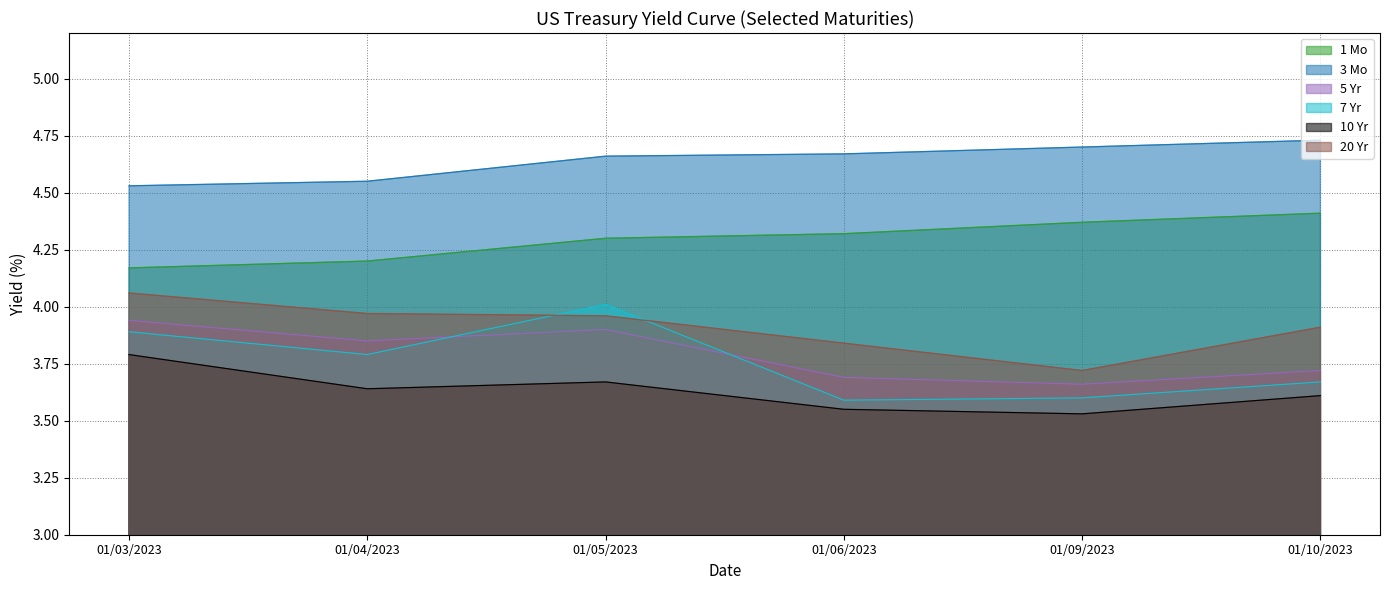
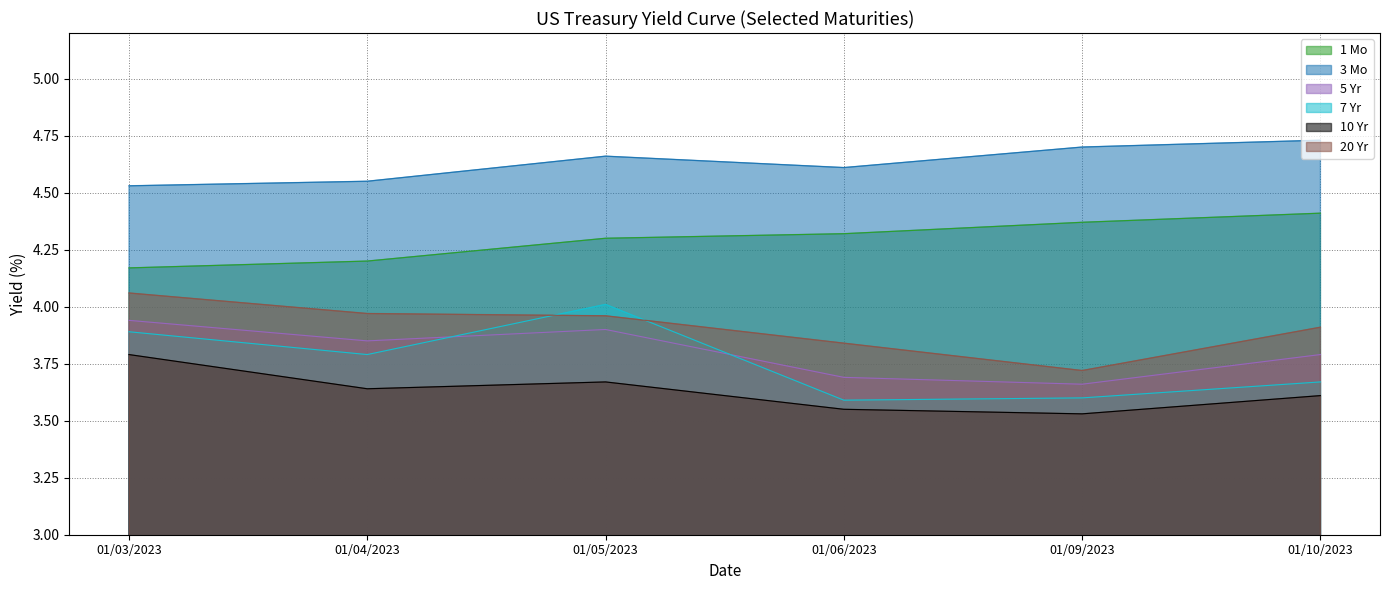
3 Mo, 01/06/2023: 4.67 -> 4.61
5 Yr, 01/10/2023: 3.72 -> 3.79
